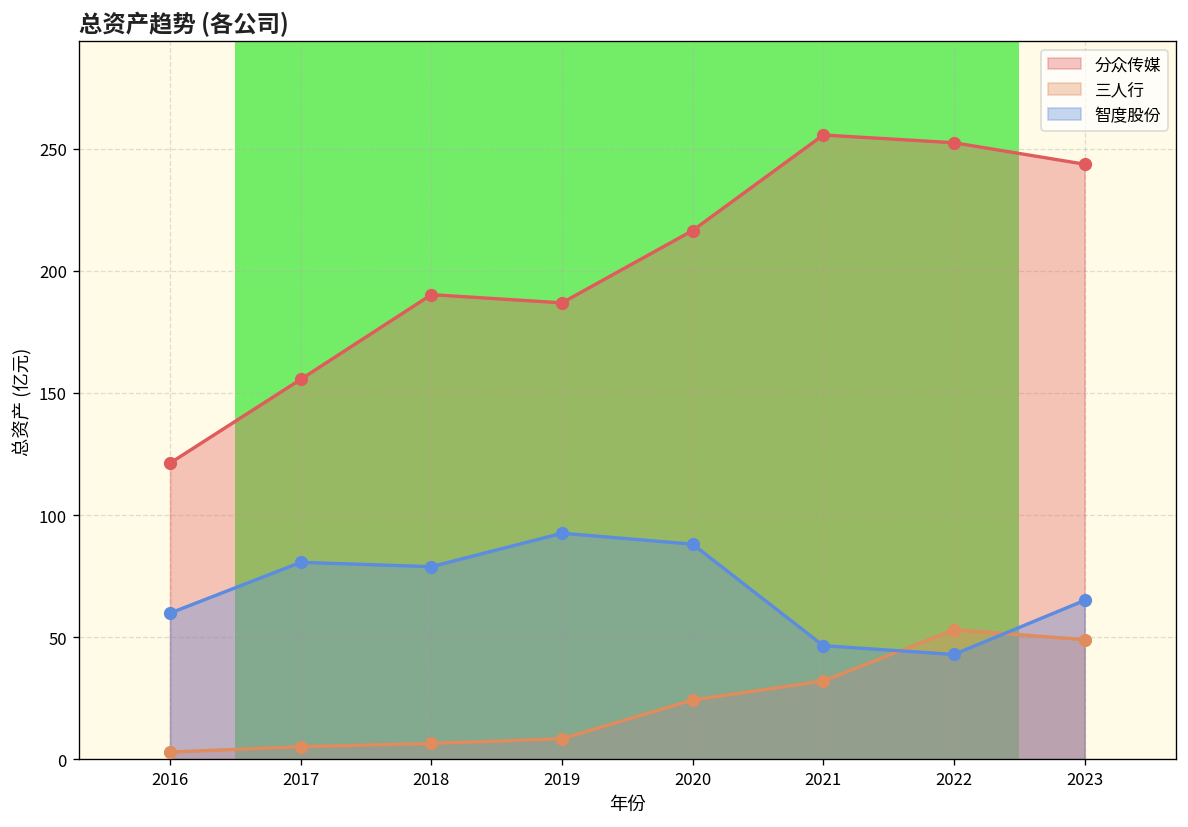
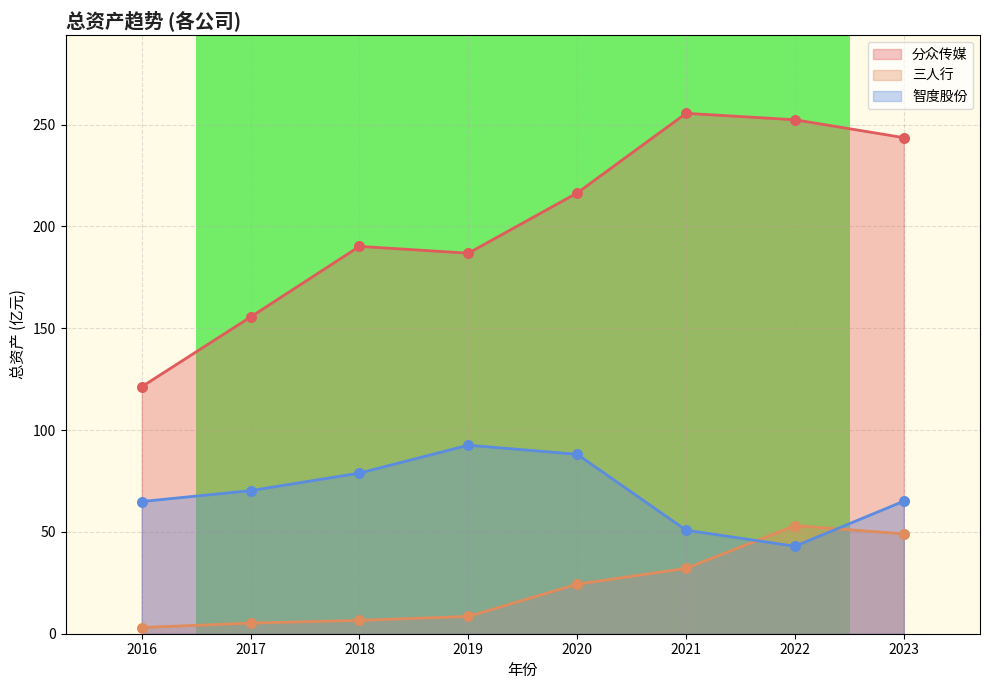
智度股份, 2016: 60 -> 65
智度股份, 2017: 81 -> 70
智度股份, 2021: 47 -> 51
